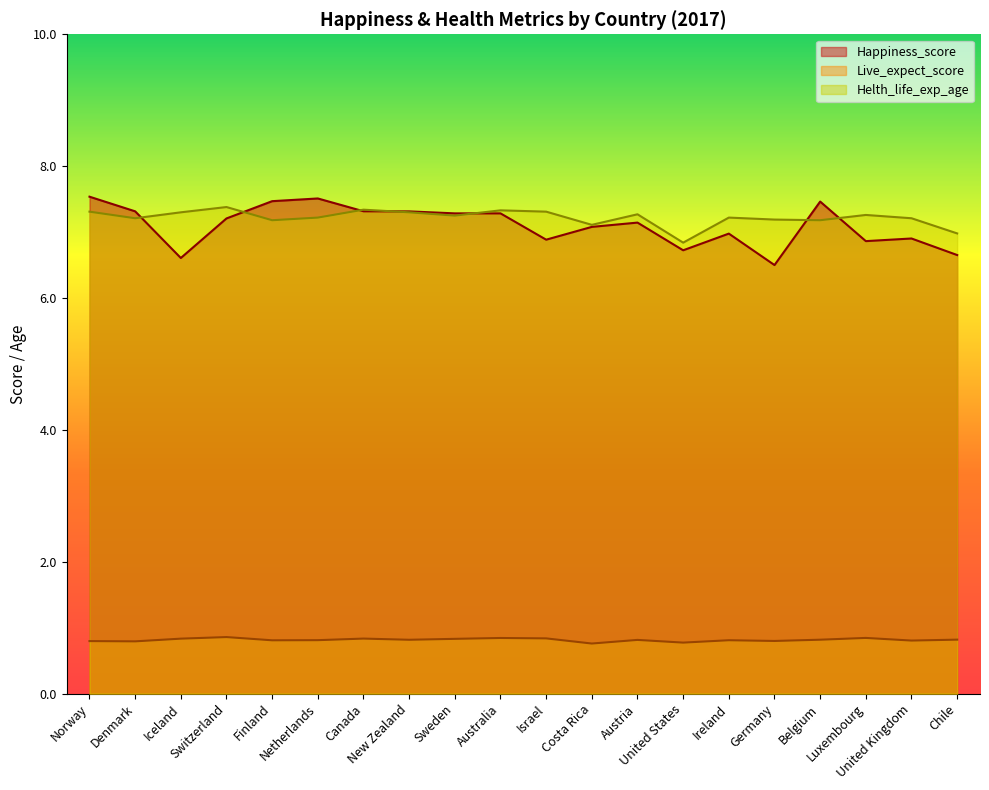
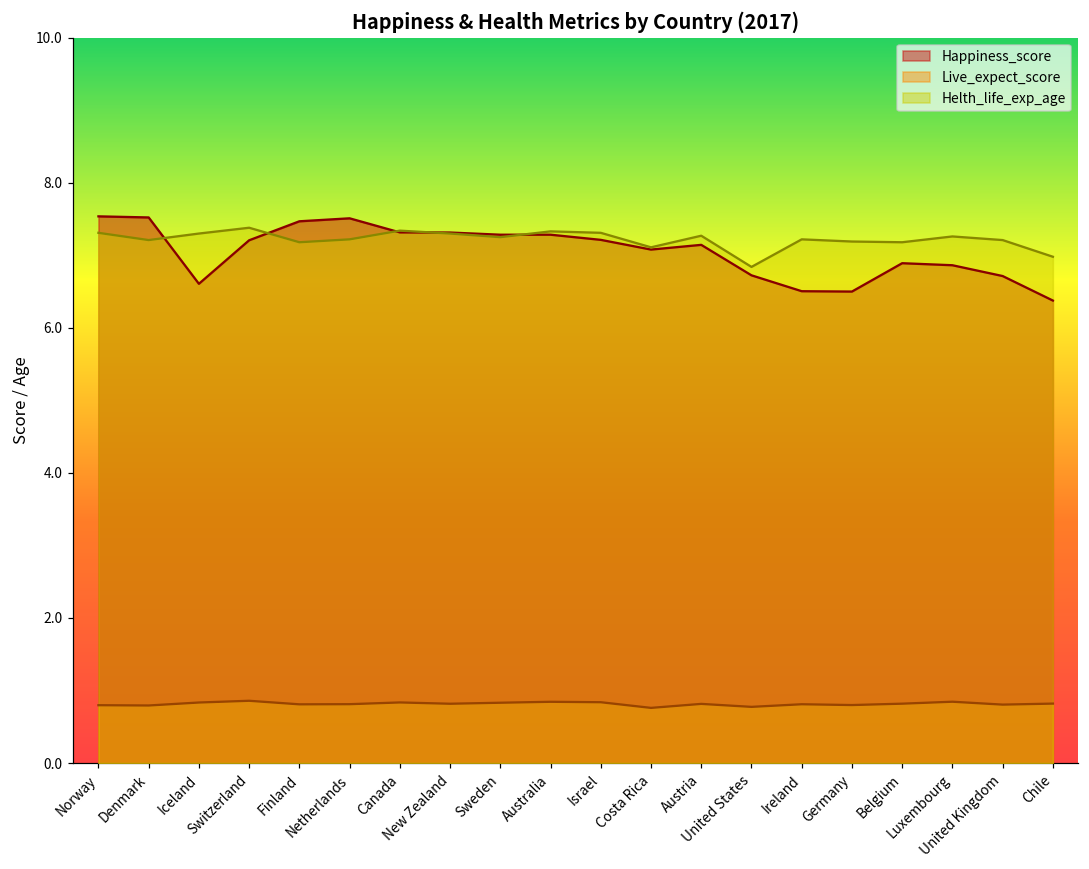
Happiness_score, Denmark: 7.3 -> 7.5
Happiness_score, Israel: 6.9 -> 7.2
Happiness_score, Ireland: 7.0 -> 6.5
Happiness_score, Belgium: 7.5 -> 6.9
Happiness_score, United Kingdom: 6.9 -> 6.7
Happiness_score, Chile: 6.7 -> 6.4
